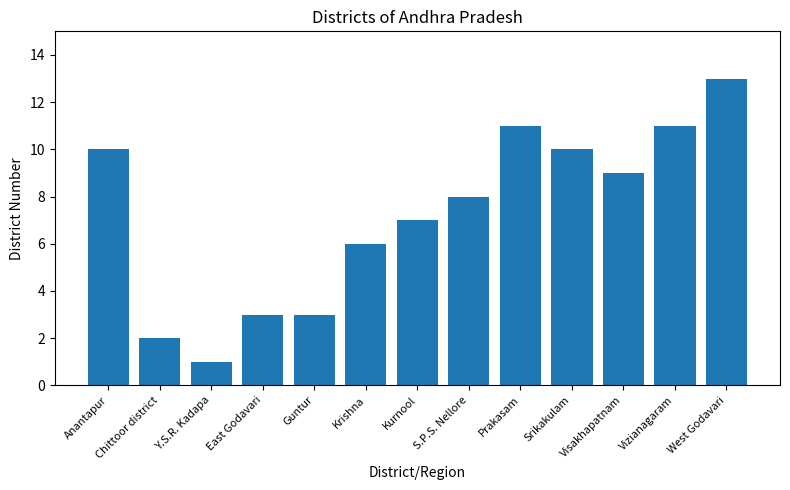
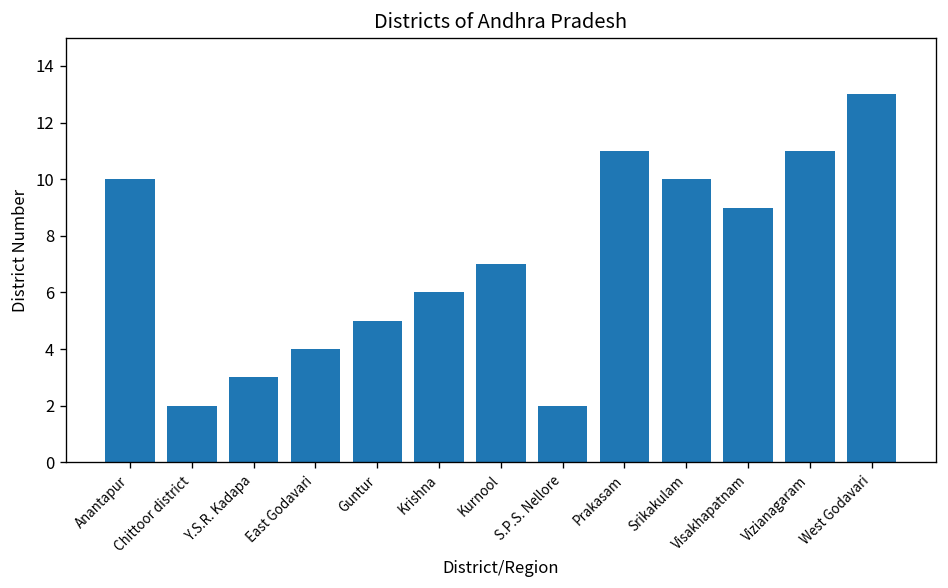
Y.S.R. Kadapa: 1 -> 3
East Godavari: 3 -> 4
Guntur: 3 -> 5
S.P.S. Nellore: 8 -> 2
